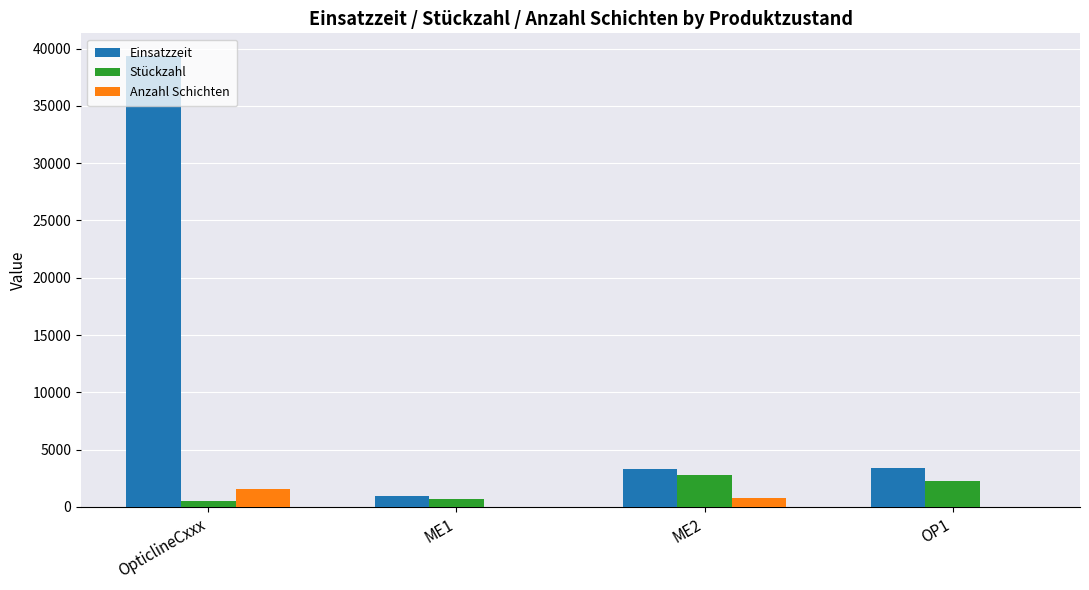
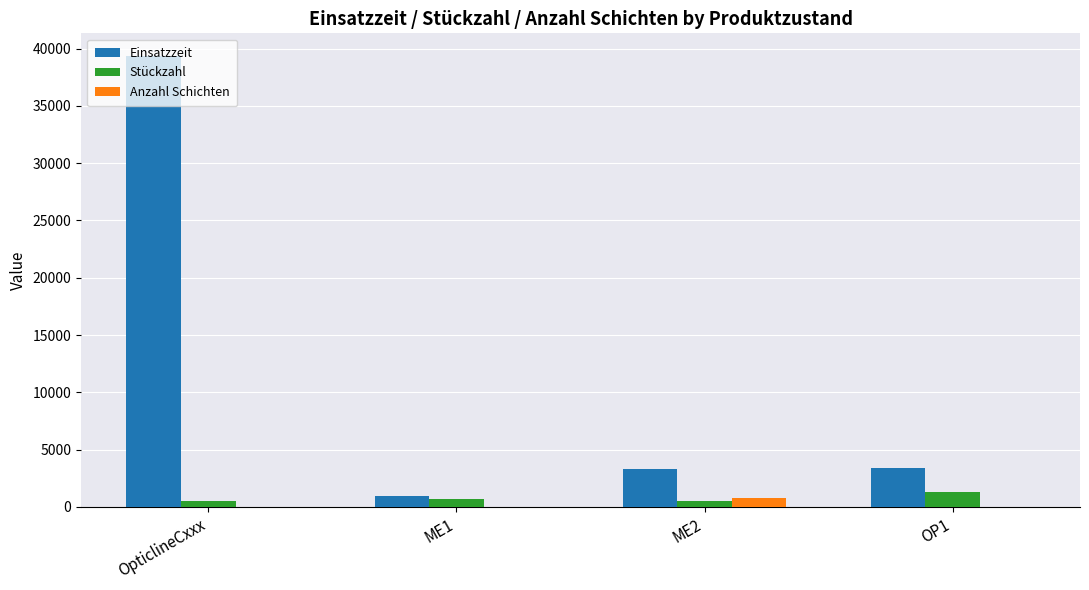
Anzahl Schichten, OpticlineCxxx: 1600 -> 0
Stückzahl, ME2: 2800 -> 500
Stückzahl, OP1: 2300 -> 1300
